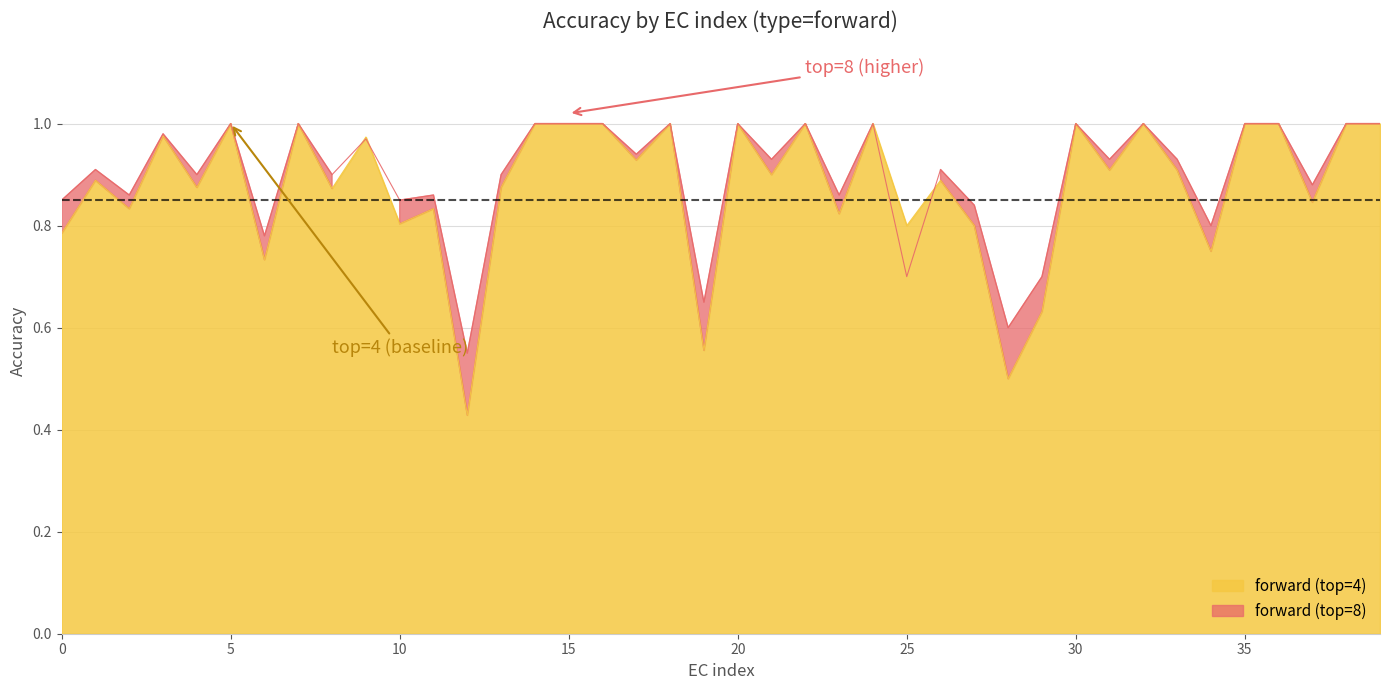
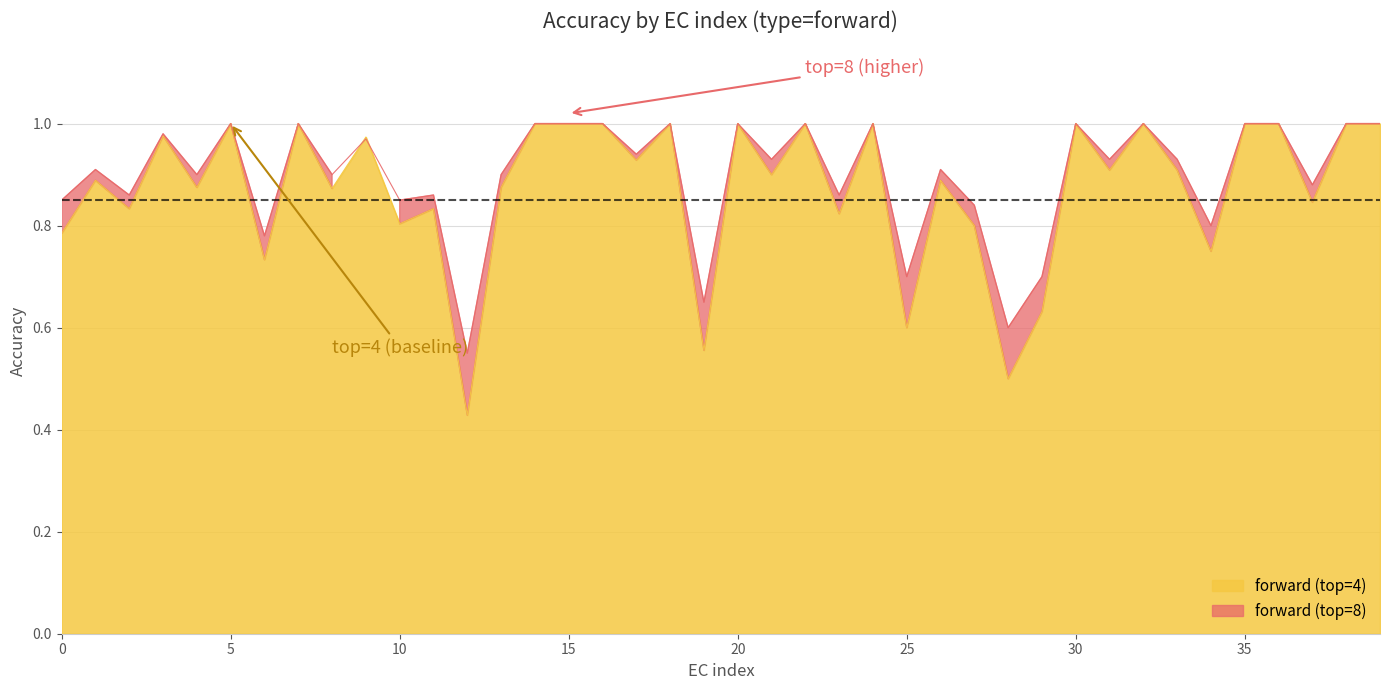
forward (top=4), 25: 0.8 -> 0.6
